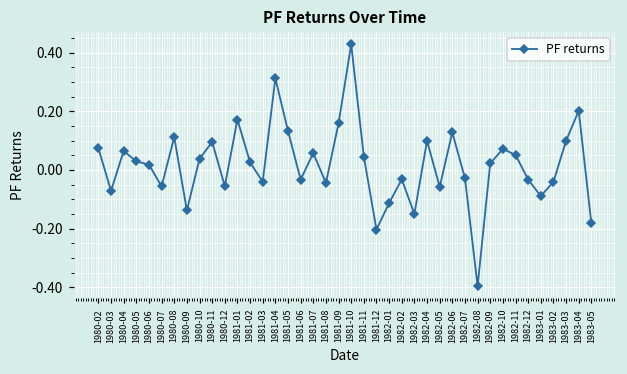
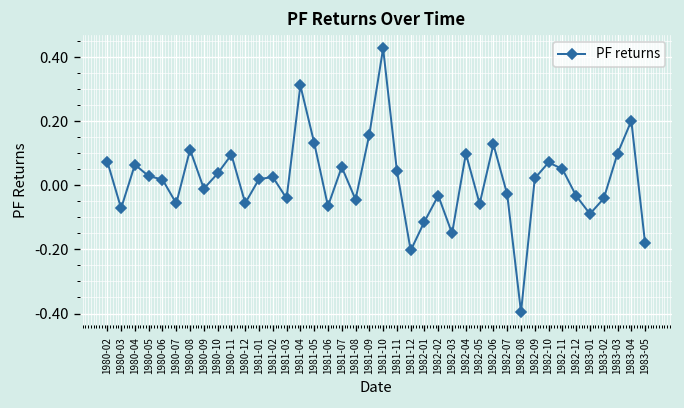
1980-09: -0.14 -> -0.01
1981-01: 0.17 -> 0.02
1981-06: -0.03 -> -0.06
